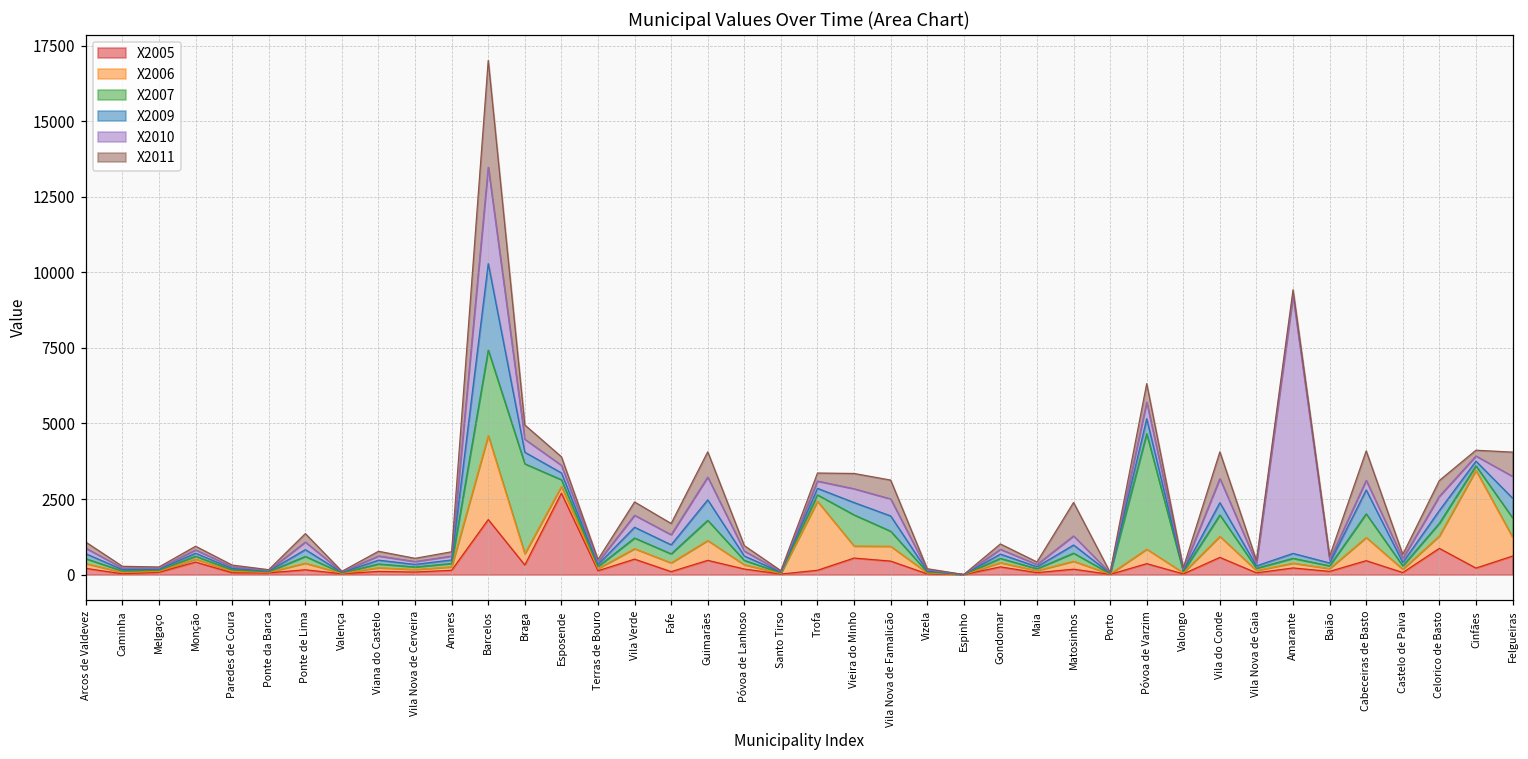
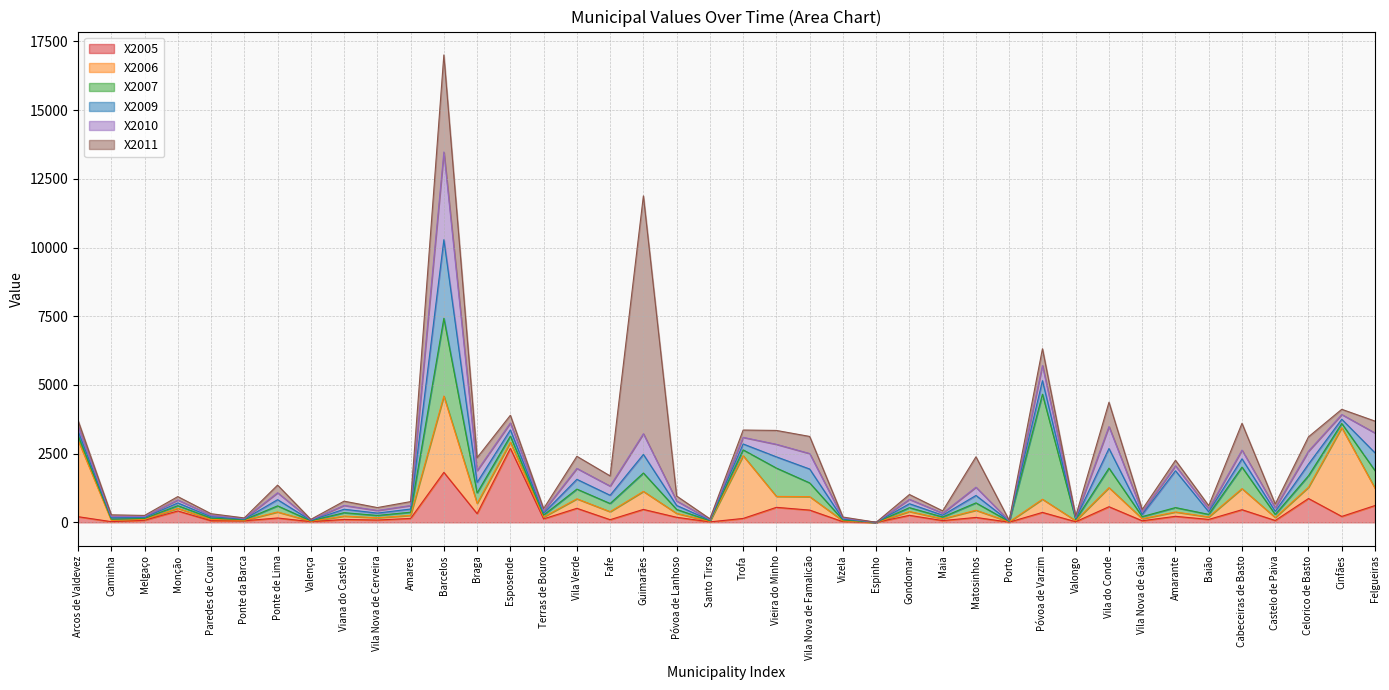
X2006, Arcos de Valdevez: 200 -> 2800
X2007, Braga: 3000 -> 400
X2011, Guimarães: 800 -> 8700
X2009, Vila do Conde: 400 -> 700
X2009, Amarante: 200 -> 1300
X2010, Amarante: 8500 -> 200
X2009, Cabeceiras de Basto: 800 -> 300
X2011, Felgueiras: 800 -> 400
